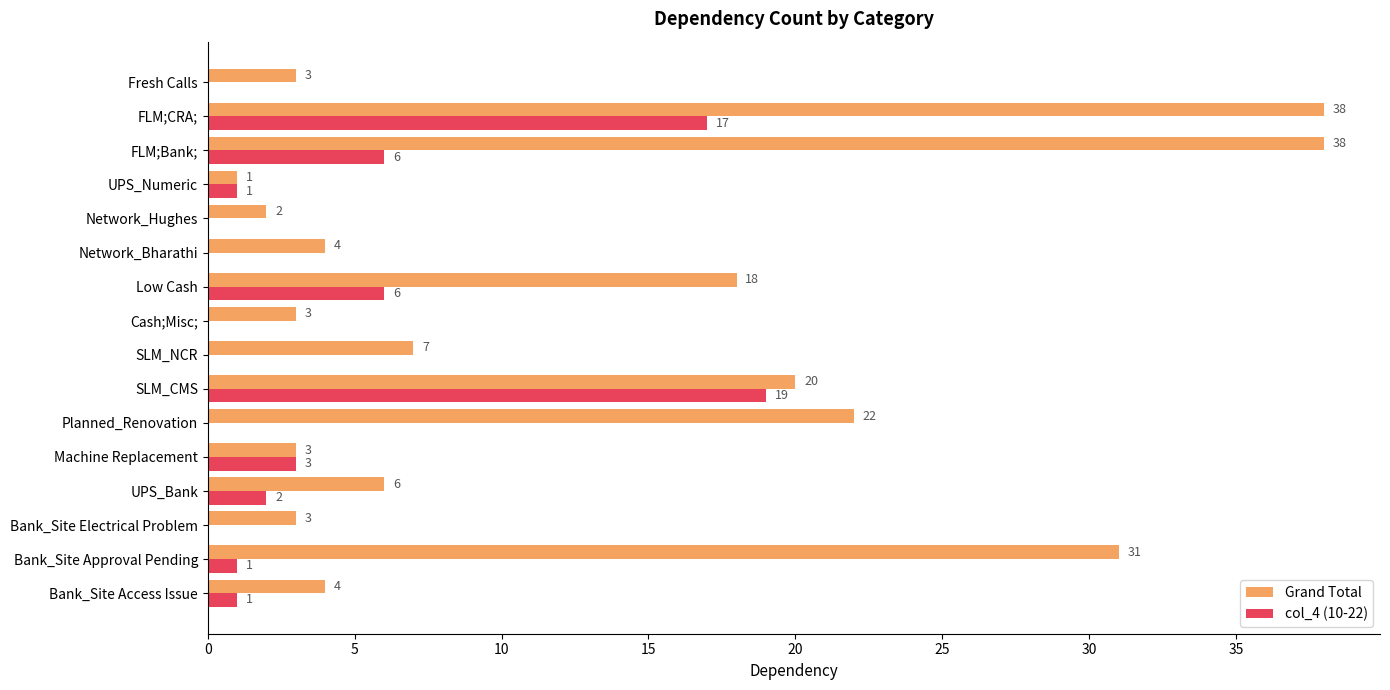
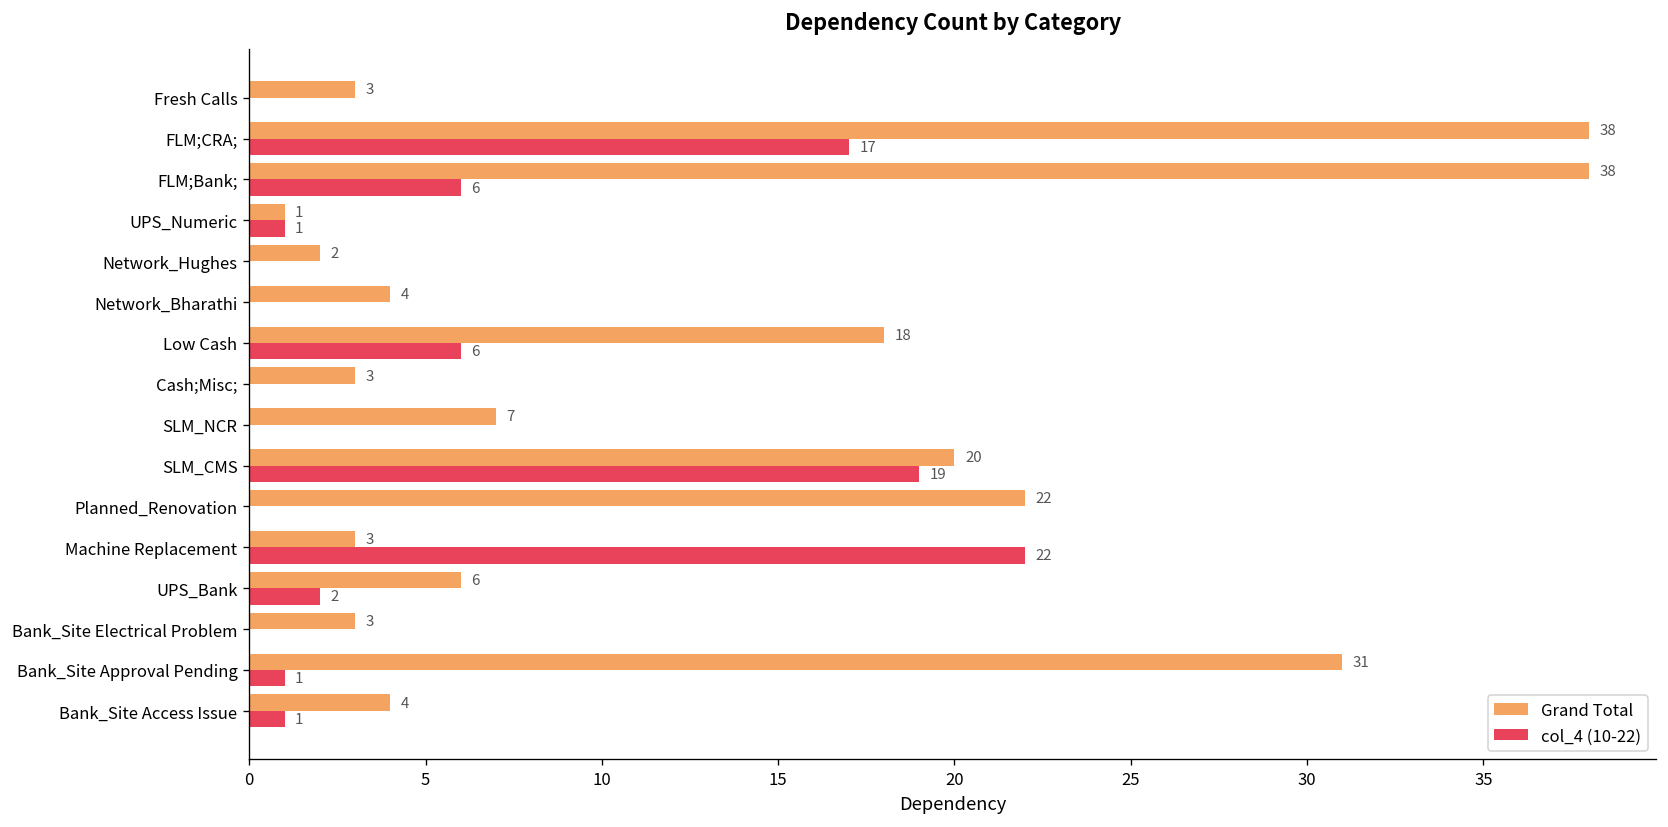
col_4 (10-22), Machine Replacement: 3 -> 22
